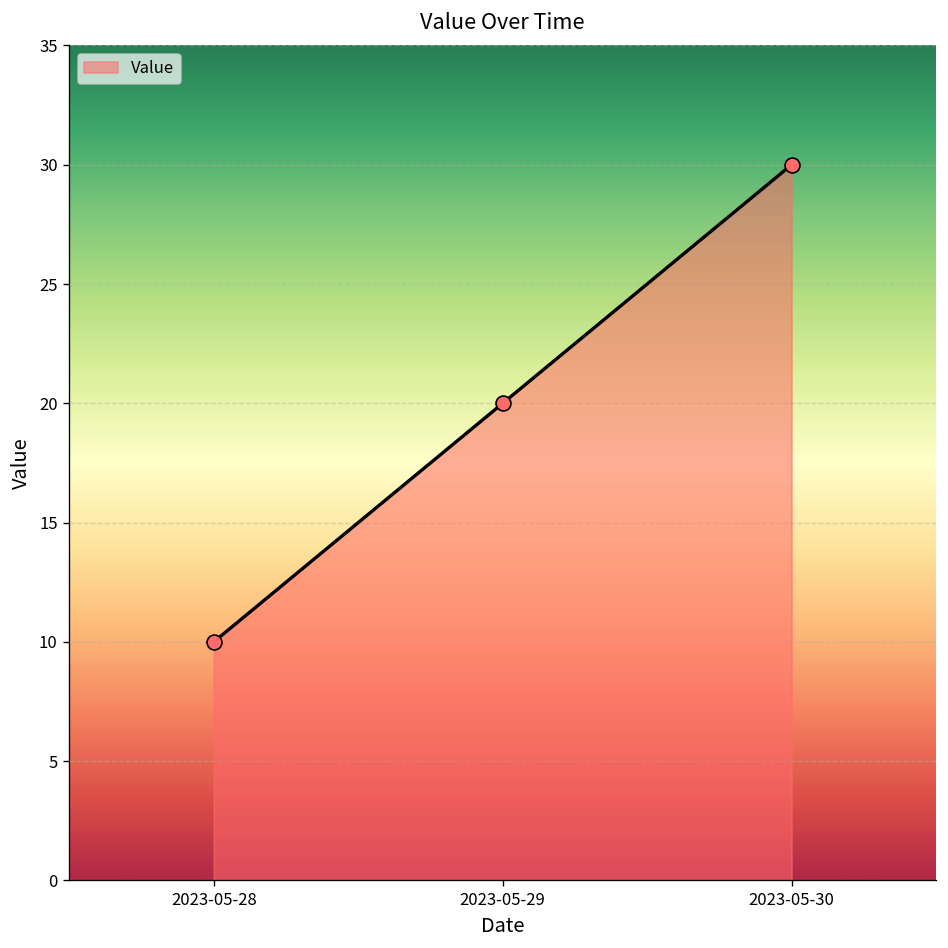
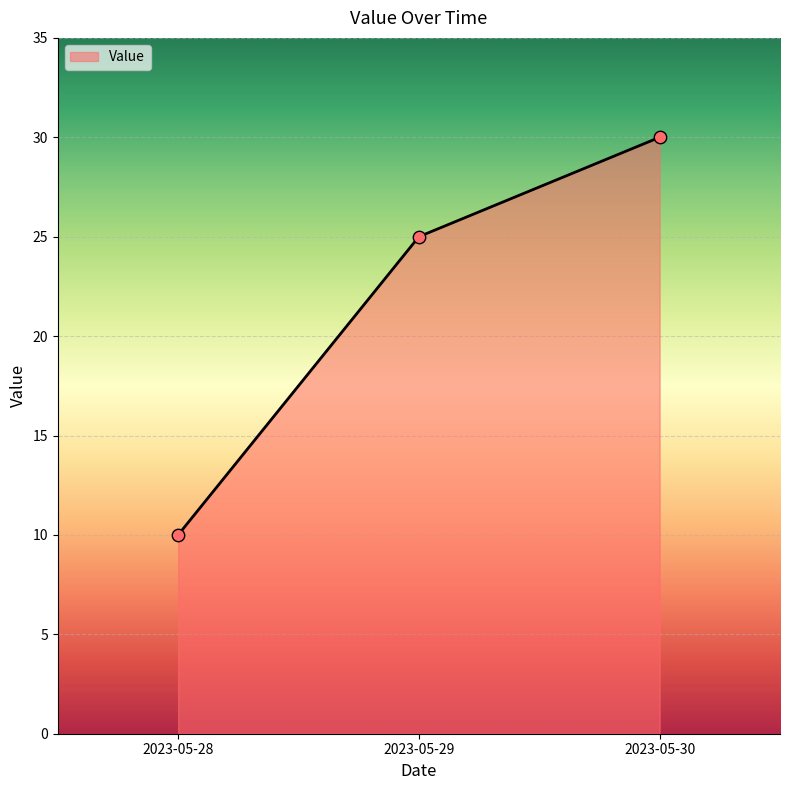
2023-05-29: 20 -> 25
